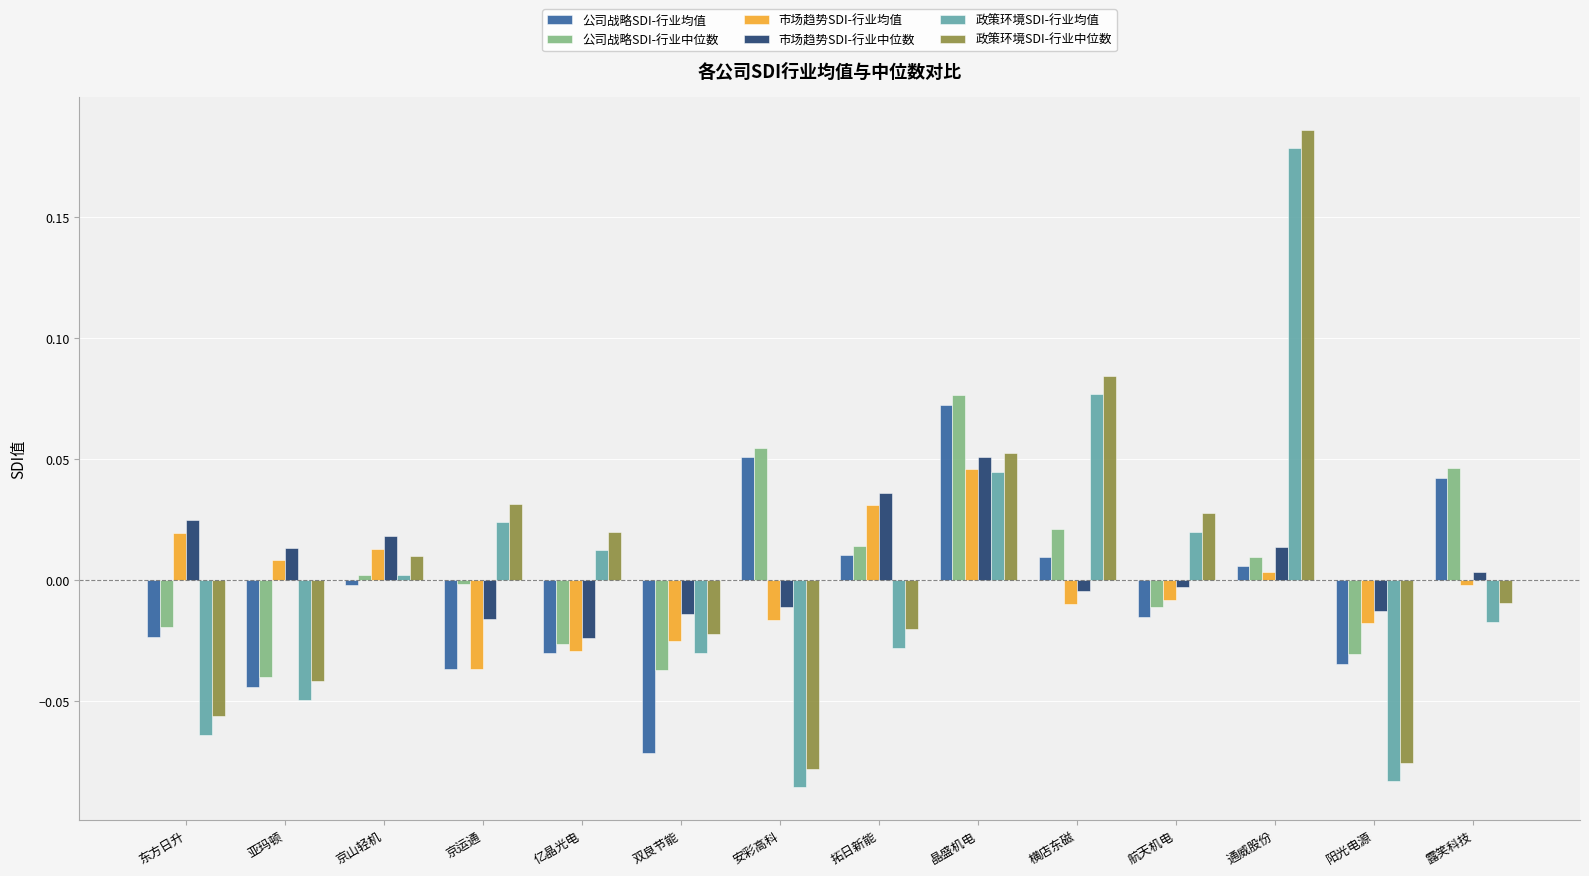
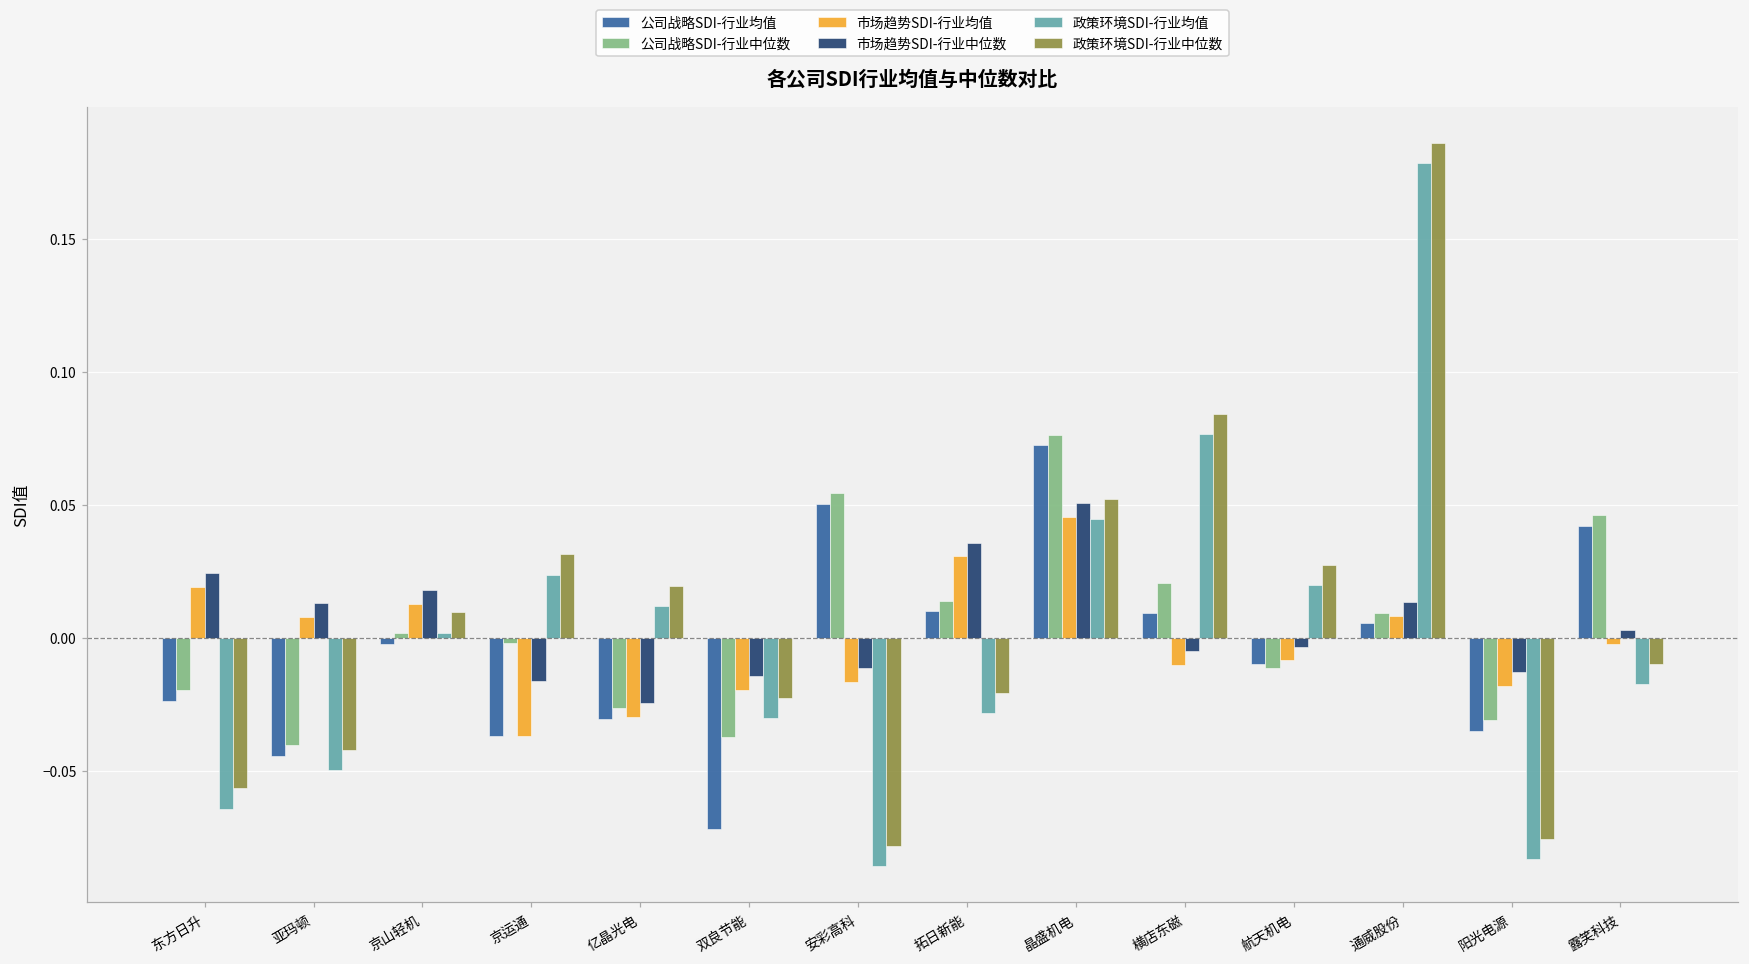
市场趋势SDI-行业均值, 双良节能: -0.025 -> -0.019
公司战略SDI-行业均值, 航天机电: -0.015 -> -0.010
市场趋势SDI-行业均值, 通威股份: 0.003 -> 0.008
